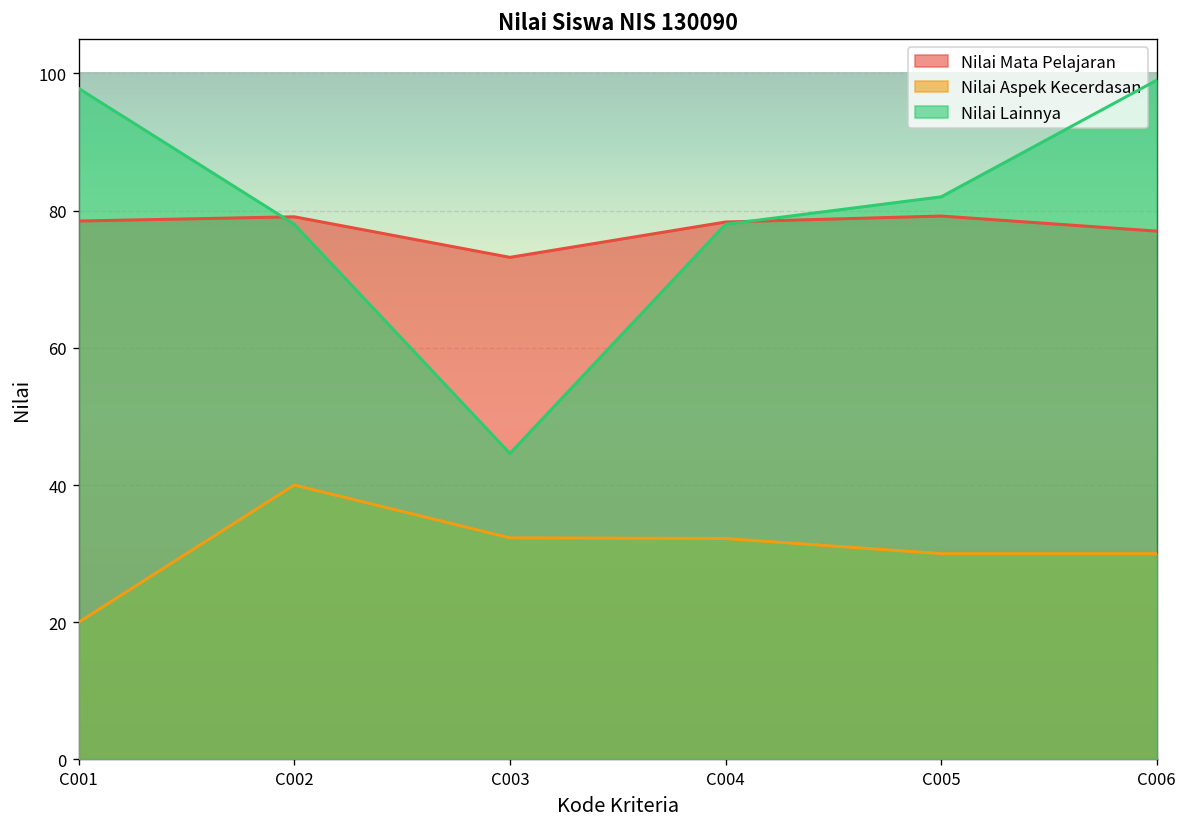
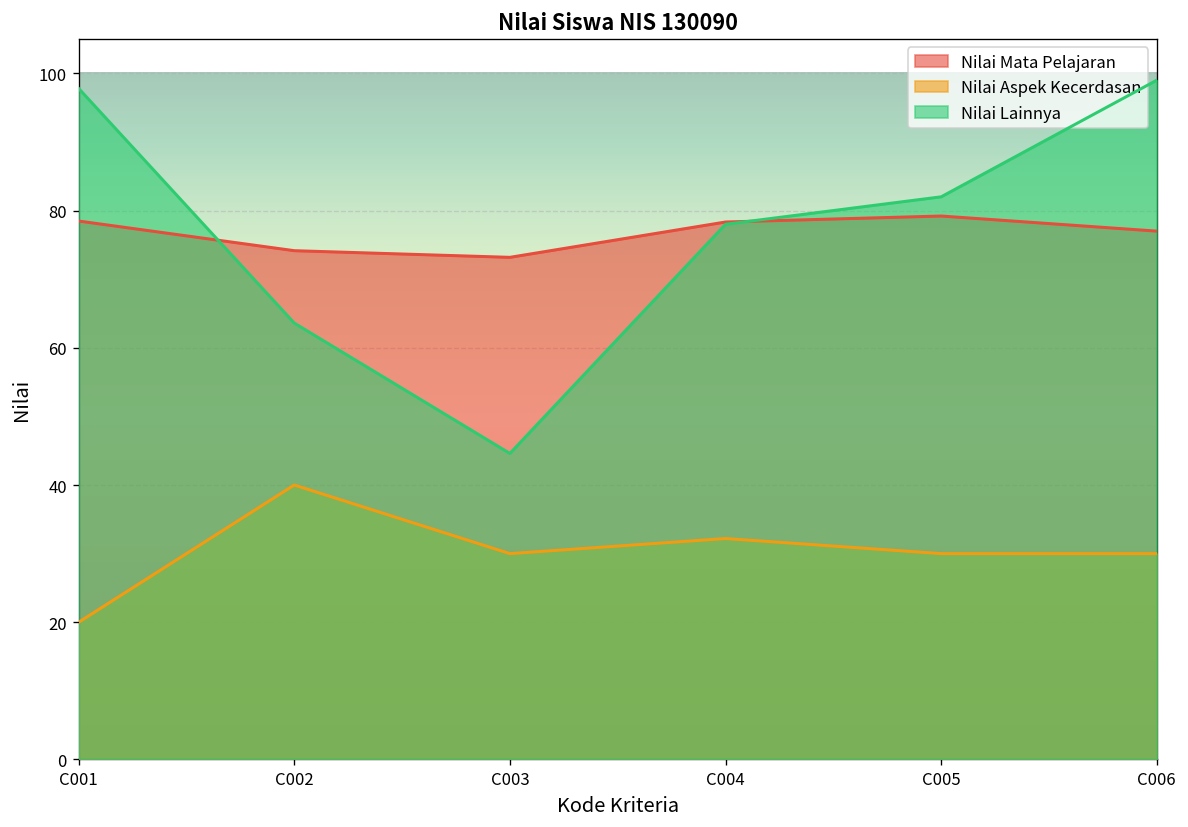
Nilai Mata Pelajaran, C002: 79 -> 74
Nilai Lainnya, C002: 78 -> 64
Nilai Aspek Kecerdasan, C003: 32 -> 30
